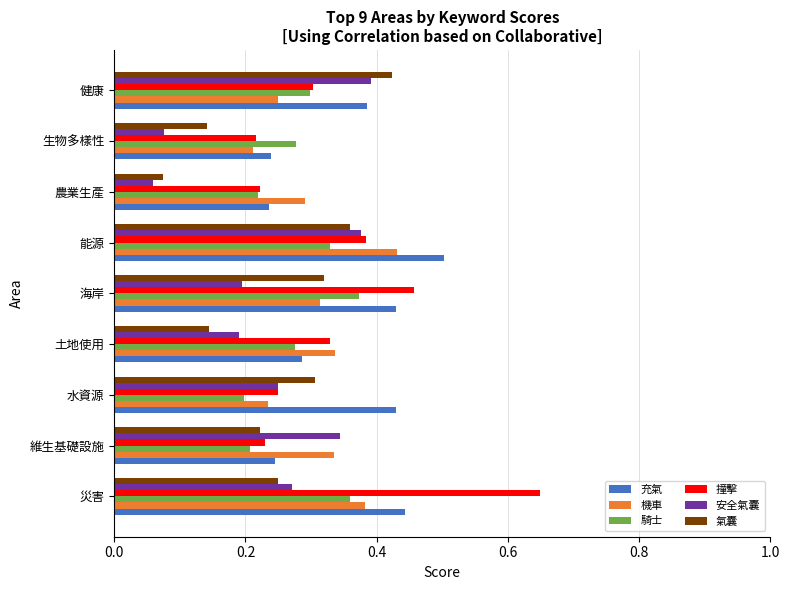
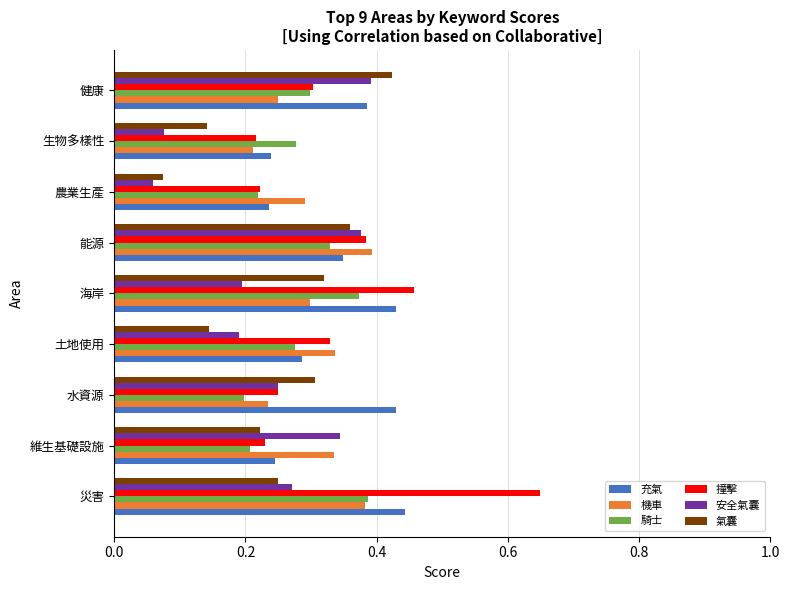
機車, 能源: 0.43 -> 0.39
充氣, 能源: 0.50 -> 0.35
機車, 海岸: 0.31 -> 0.30
騎士, 災害: 0.36 -> 0.39
